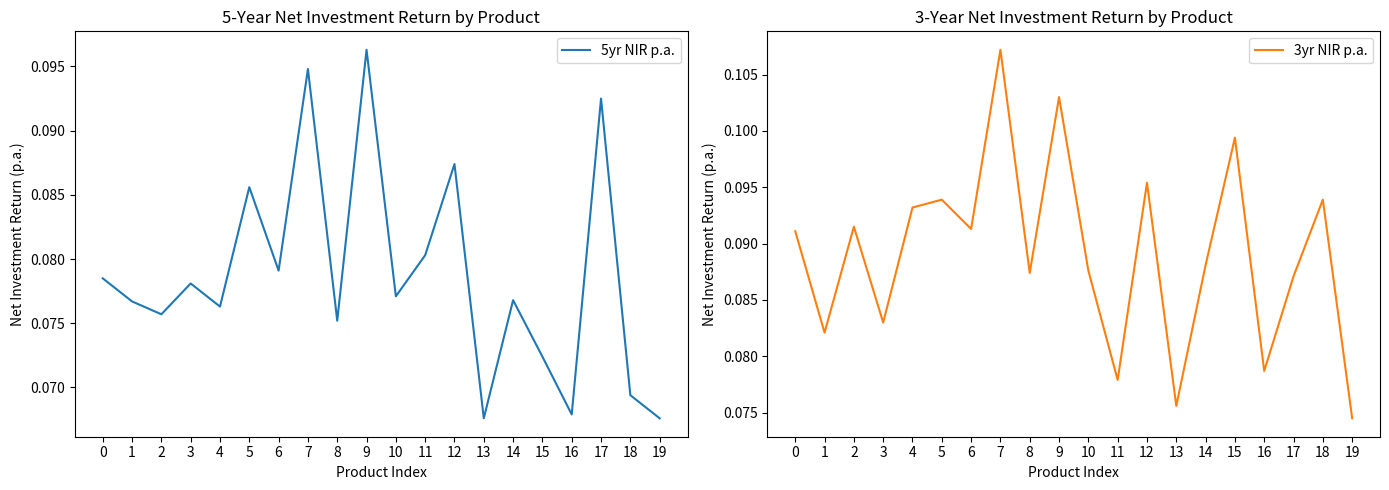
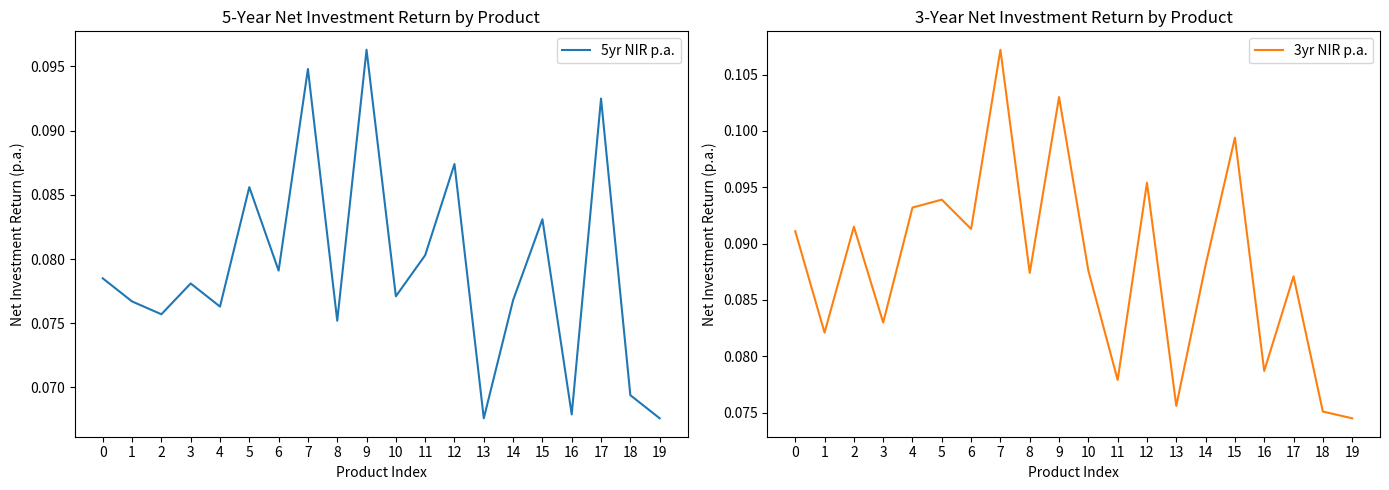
5-Year Net Investment Return by Product, 15: 0.0724 -> 0.0831
3-Year Net Investment Return by Product, 18: 0.0939 -> 0.0751
